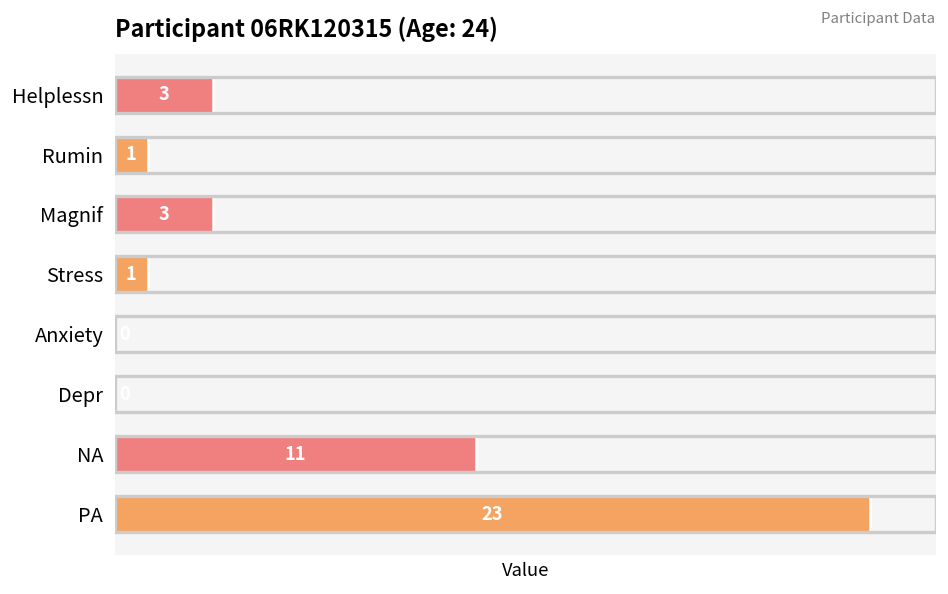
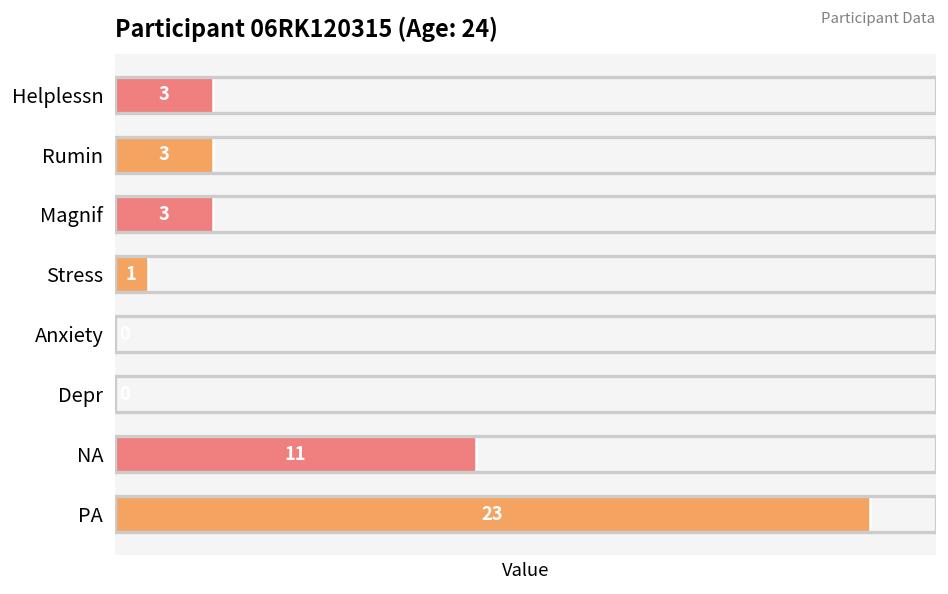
Rumin: 1 -> 3
